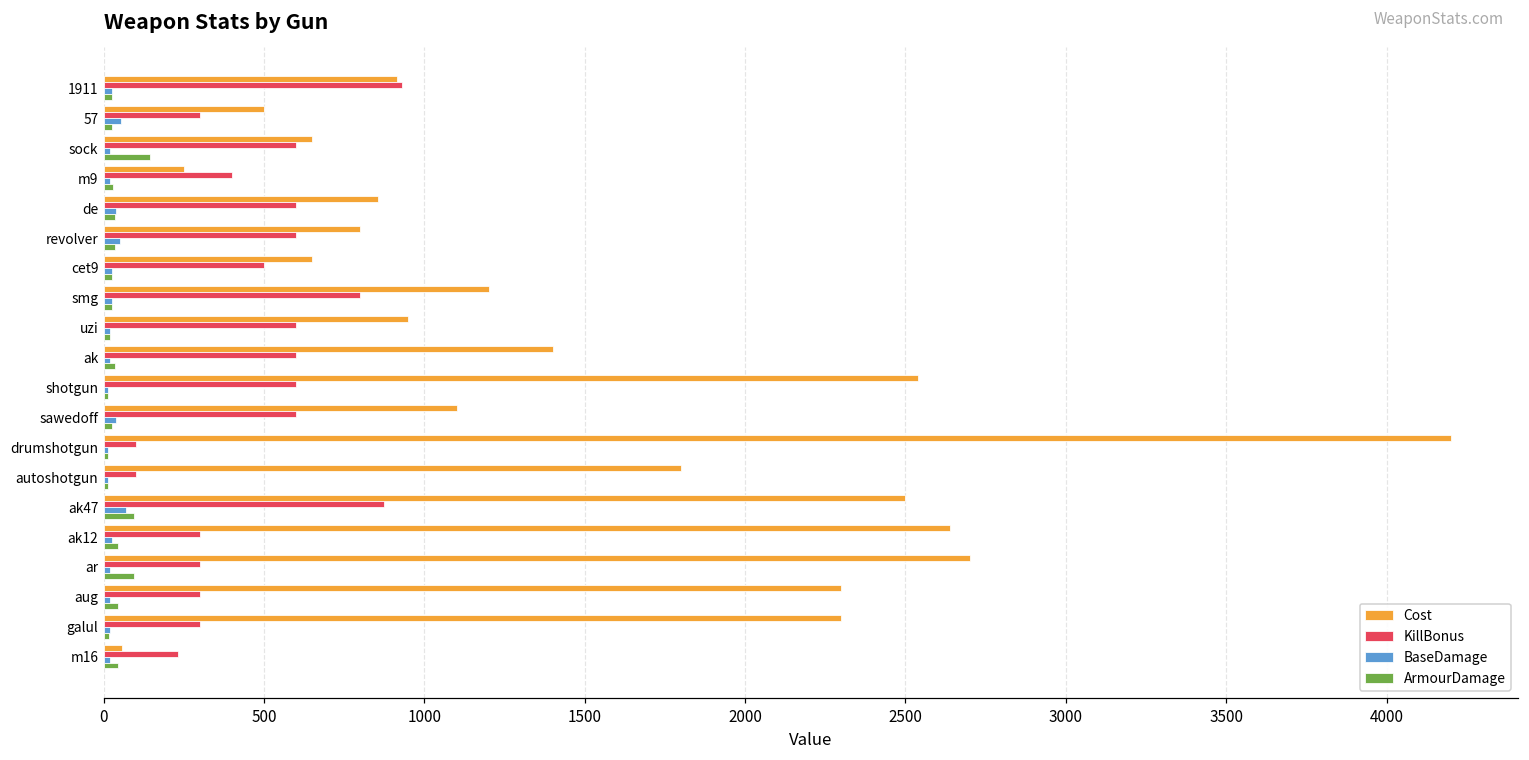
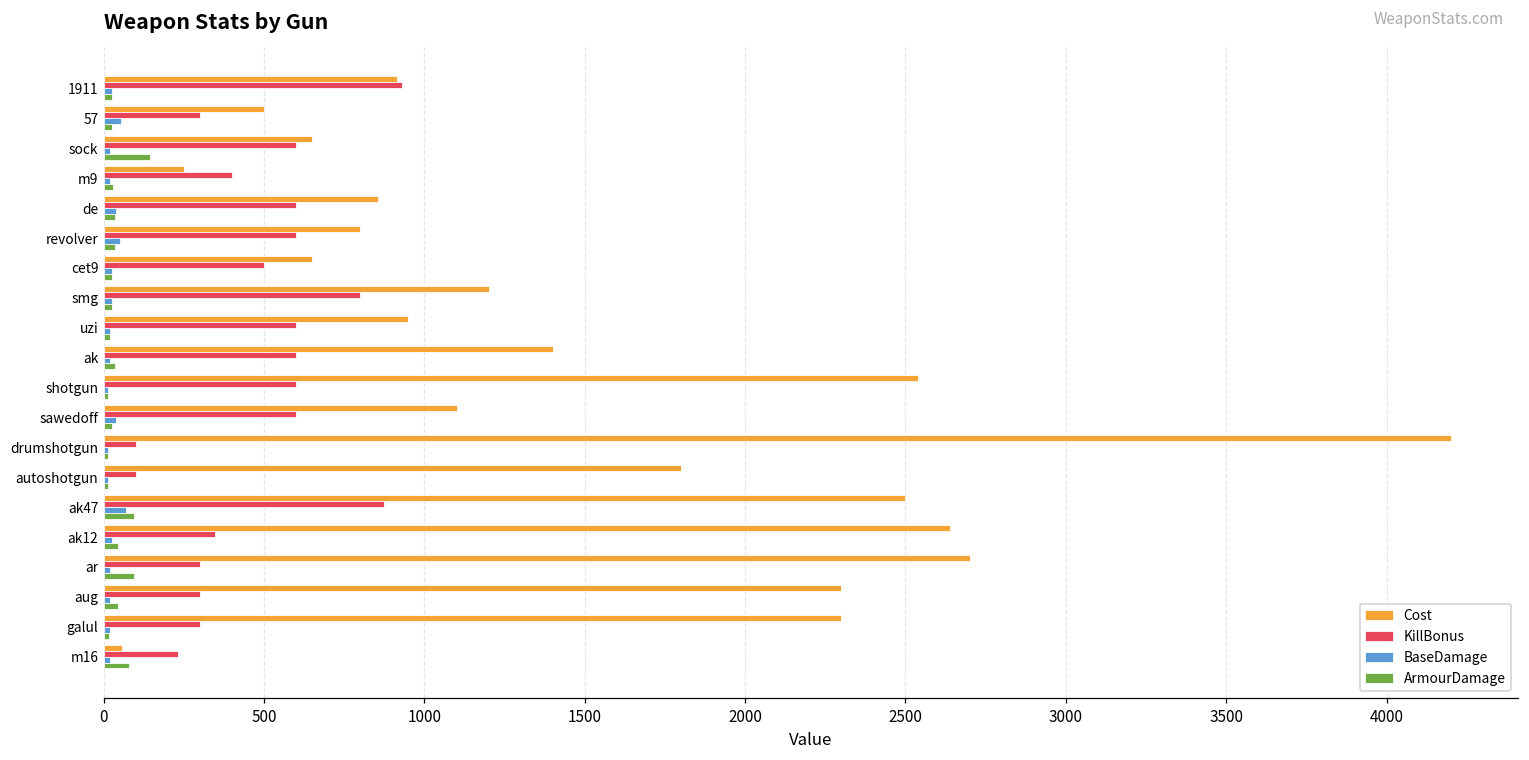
KillBonus, ak12: 300 -> 350
ArmourDamage, m16: 50 -> 80
